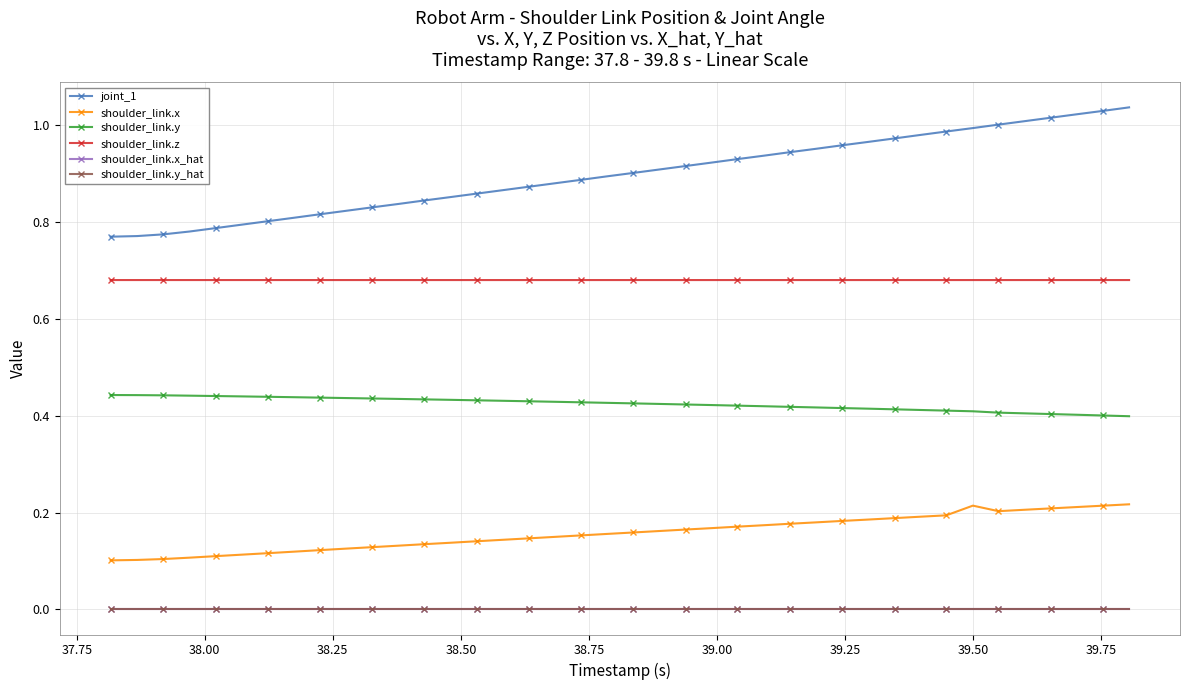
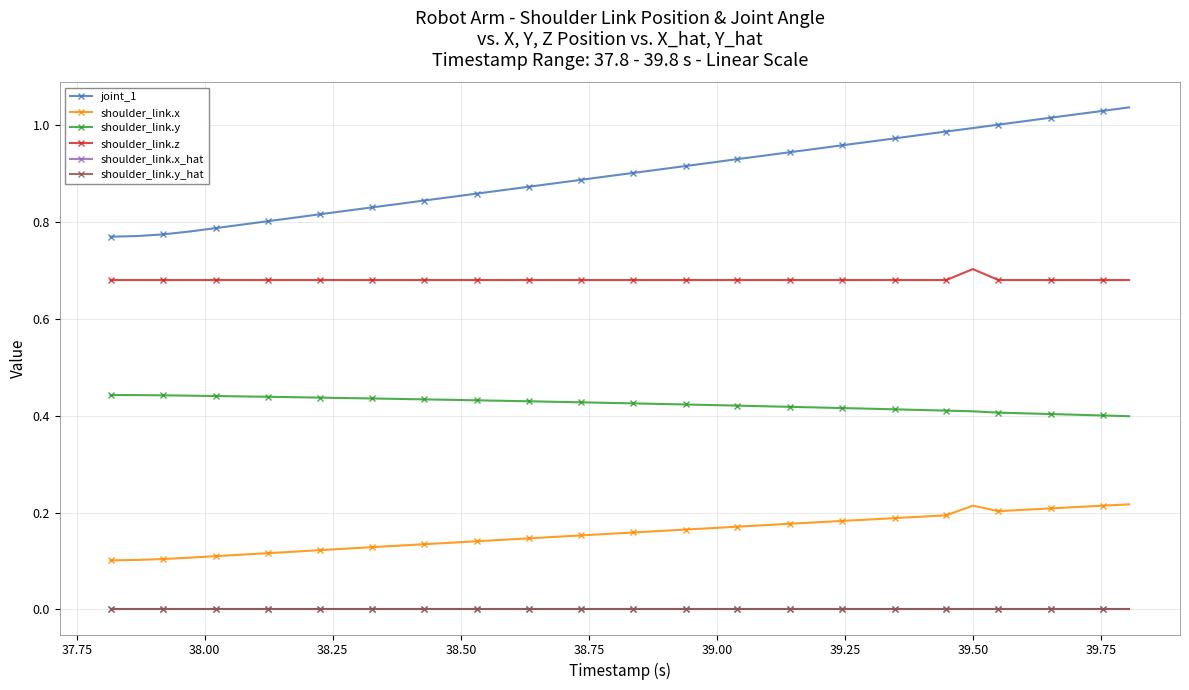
shoulder_link.z, 39.50: 0.68 -> 0.70
